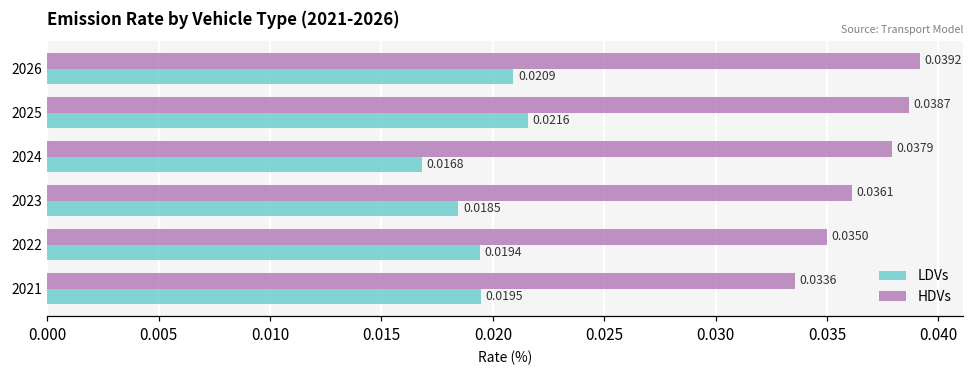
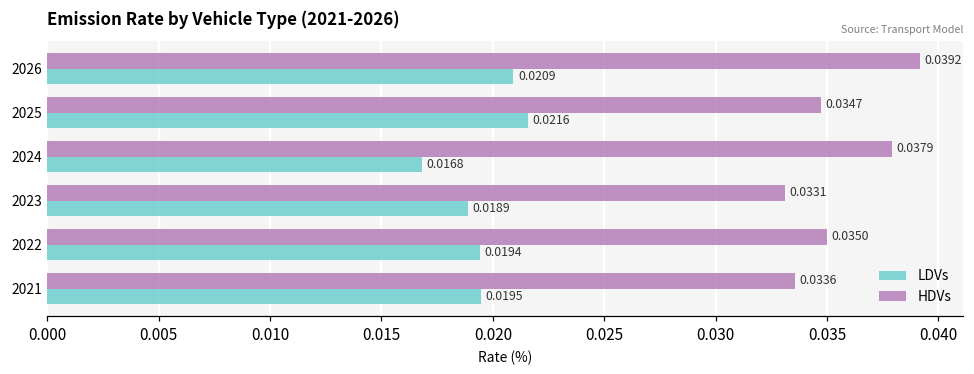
HDVs, 2025: 0.0387 -> 0.0347
HDVs, 2023: 0.0361 -> 0.0331
LDVs, 2023: 0.0185 -> 0.0189
